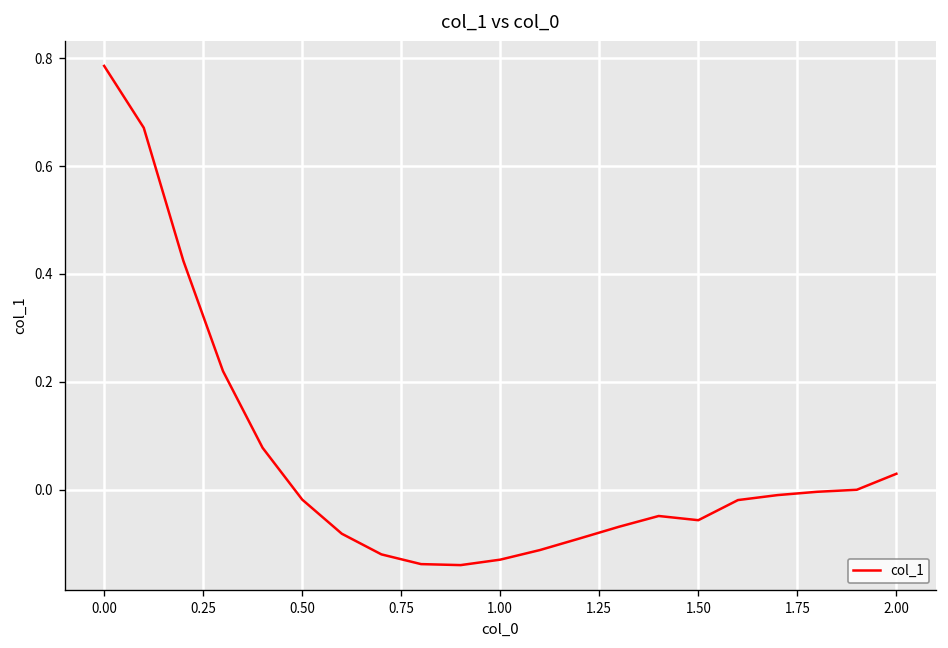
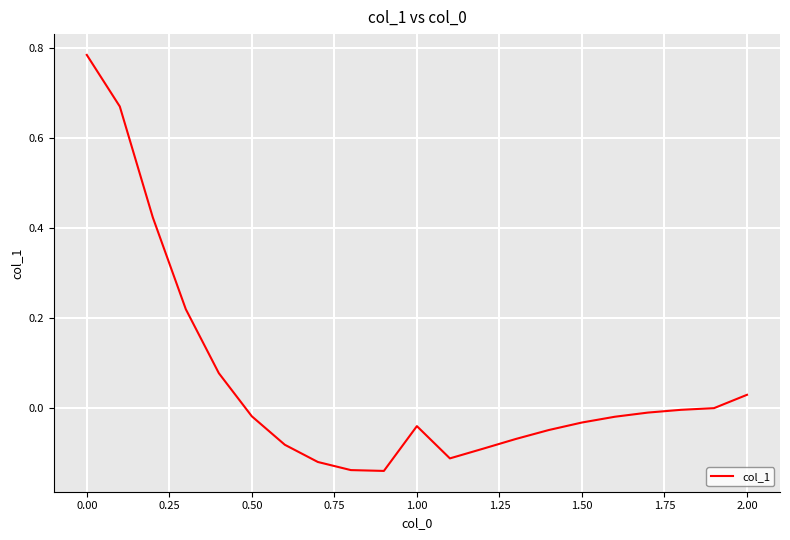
1.00: -0.13 -> -0.04
1.50: -0.06 -> -0.03
